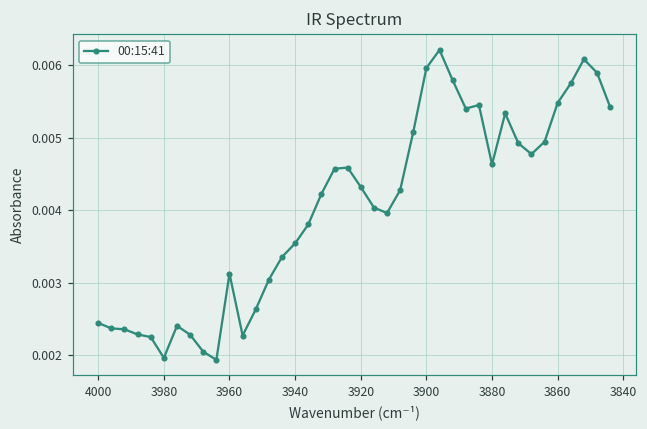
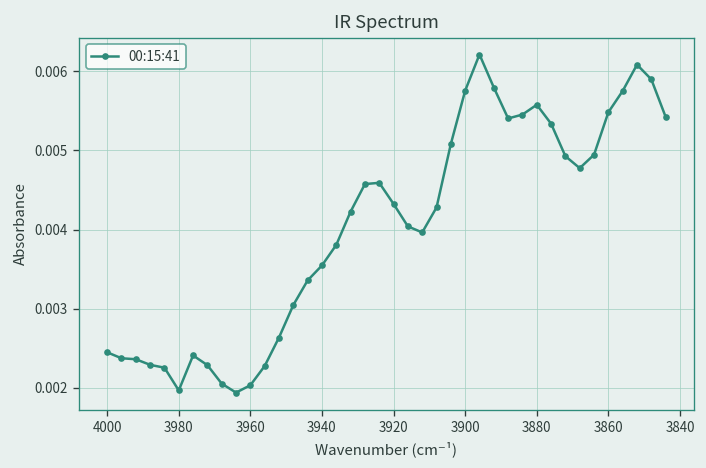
3960: 0.0031 -> 0.0020
3900: 0.0060 -> 0.0058
3880: 0.0046 -> 0.0056
